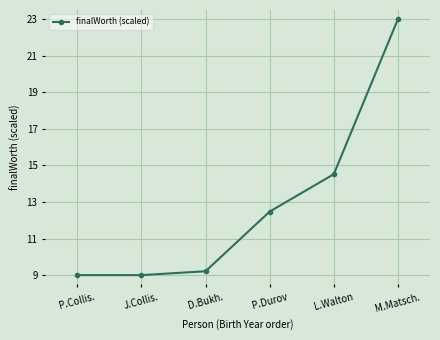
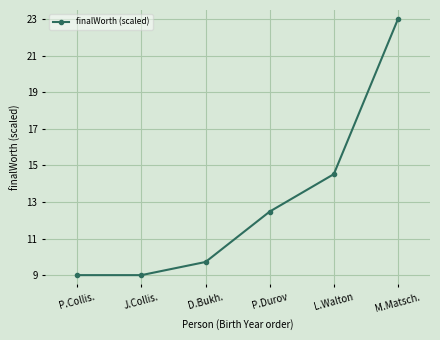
D.Bukh.: 9.2 -> 9.7
